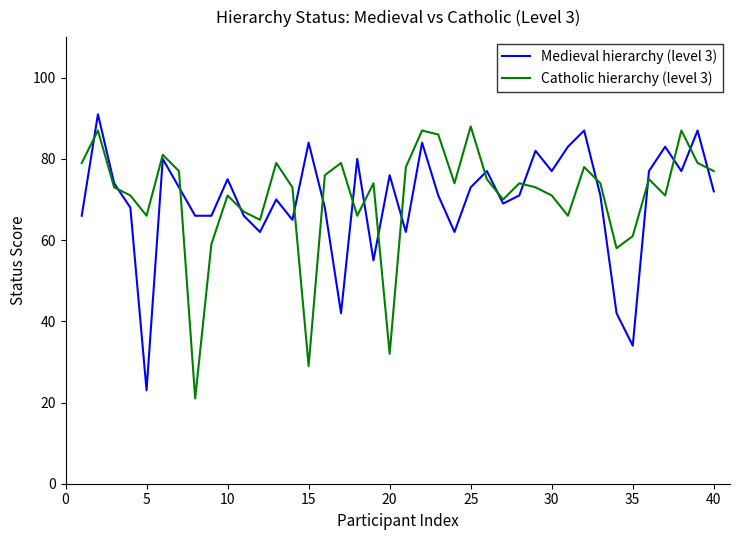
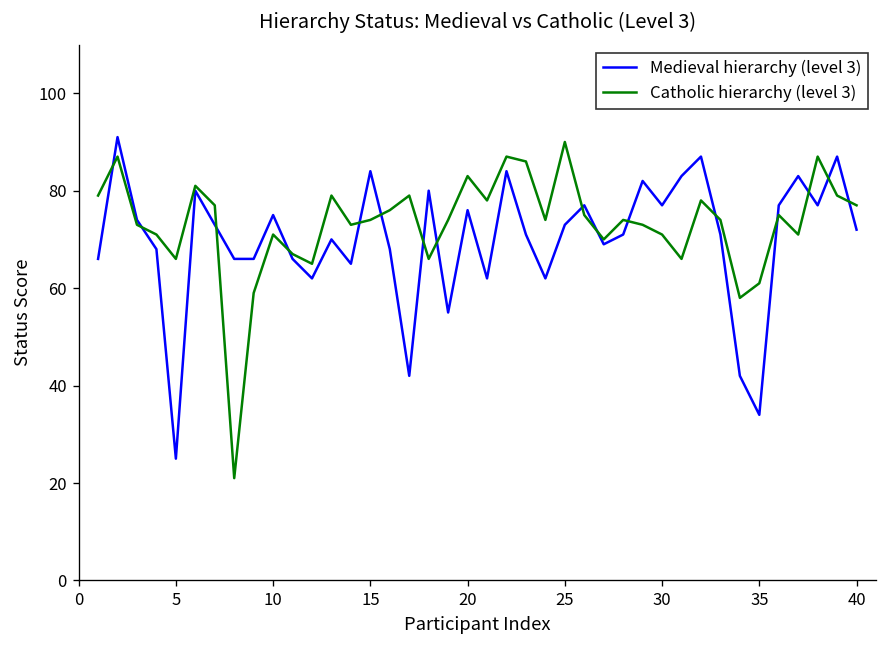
Medieval hierarchy (level 3), 5: 23 -> 25
Catholic hierarchy (level 3), 15: 29 -> 74
Catholic hierarchy (level 3), 20: 32 -> 83
Catholic hierarchy (level 3), 25: 88 -> 90
